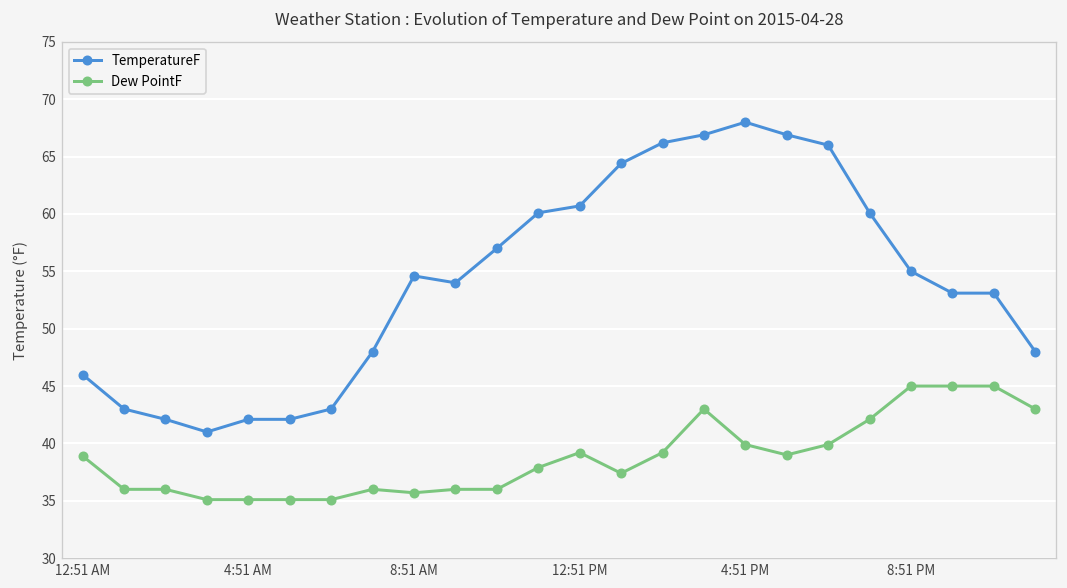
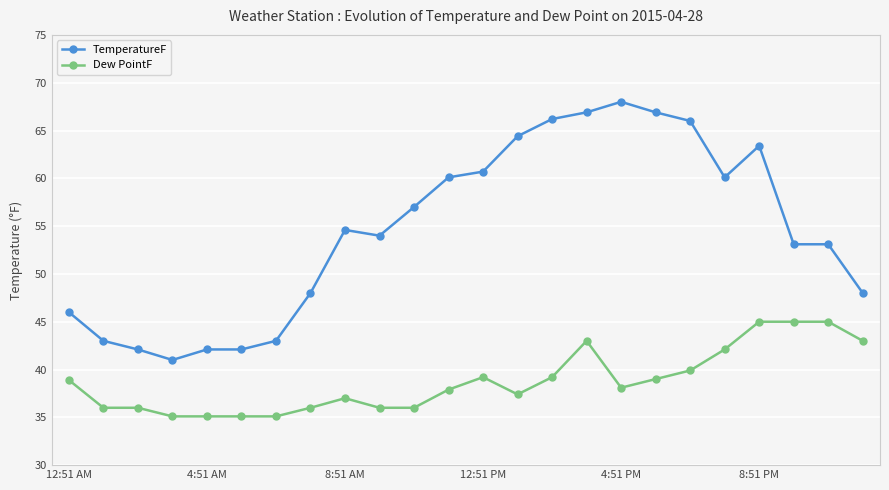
Dew PointF, 8:51 AM: 36 -> 37
Dew PointF, 4:51 PM: 40 -> 38
TemperatureF, 8:51 PM: 55 -> 63
